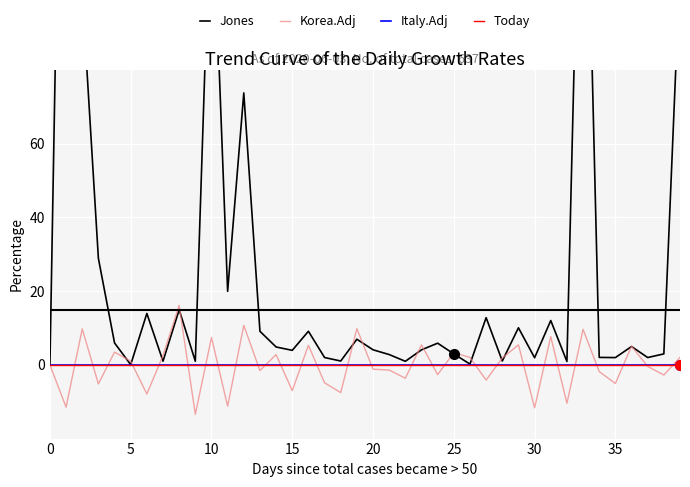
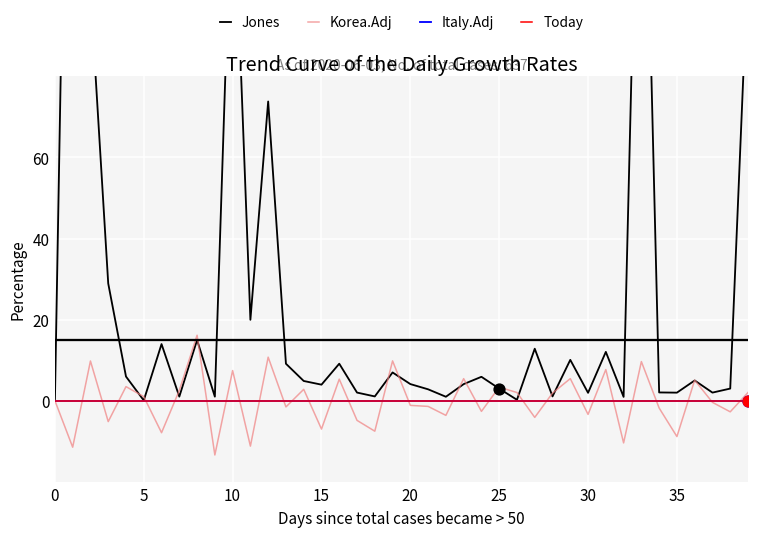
Korea.Adj, 30: -12 -> -3
Korea.Adj, 35: -5 -> -9
